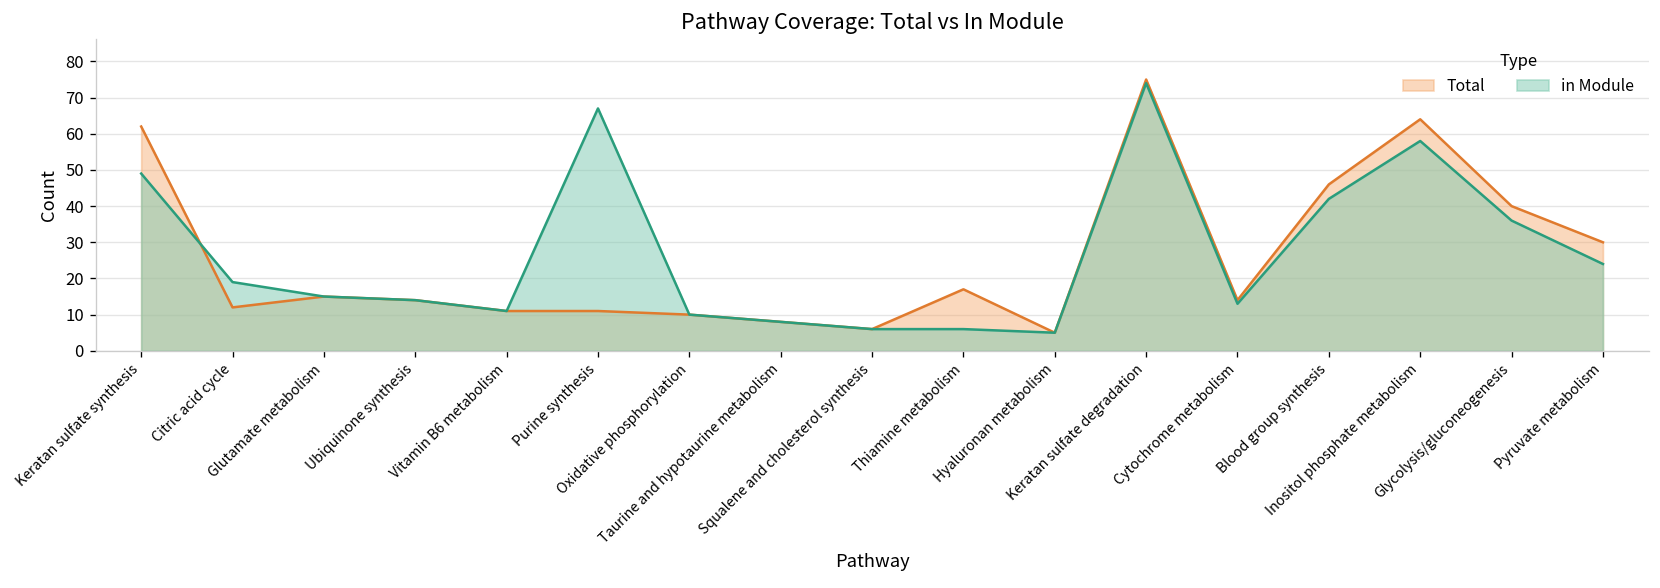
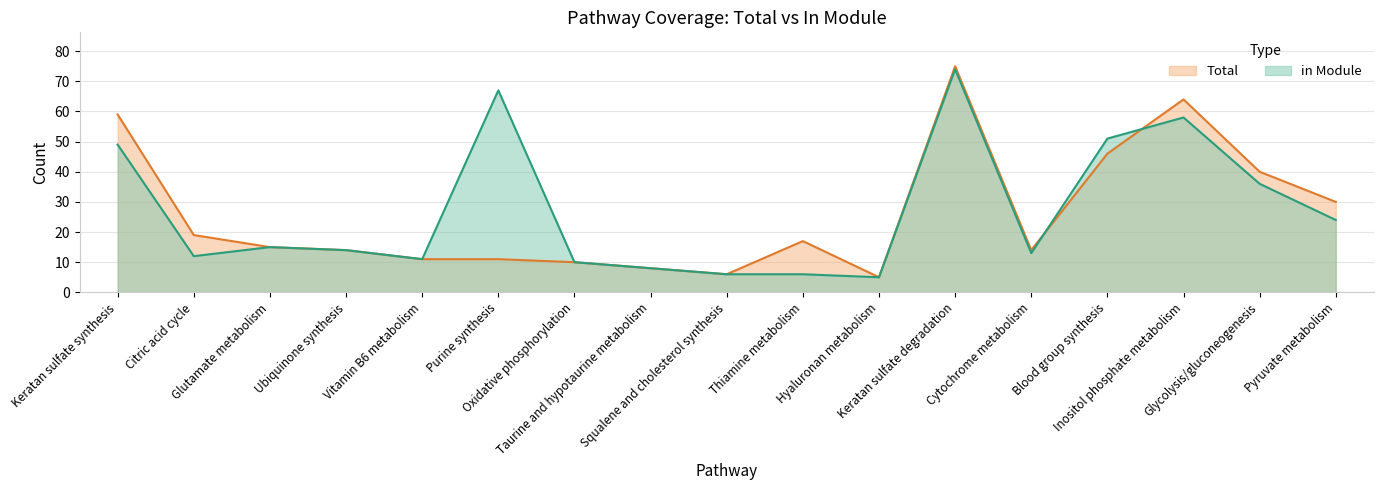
Total, Keratan sulfate synthesis: 62 -> 59
Total, Citric acid cycle: 12 -> 19
in Module, Citric acid cycle: 19 -> 12
in Module, Blood group synthesis: 42 -> 51
